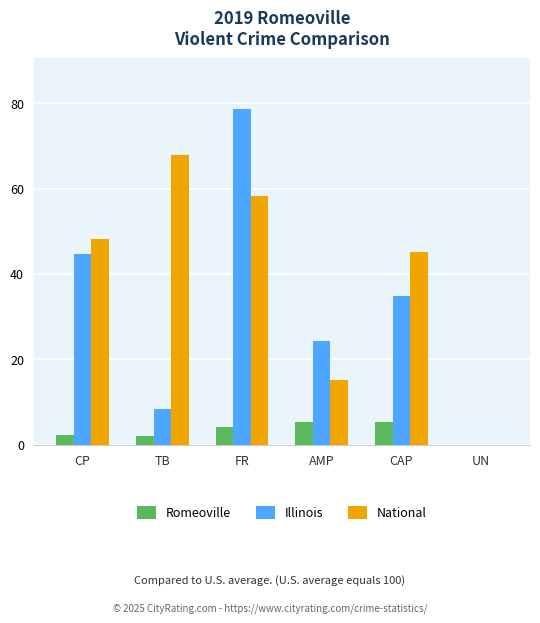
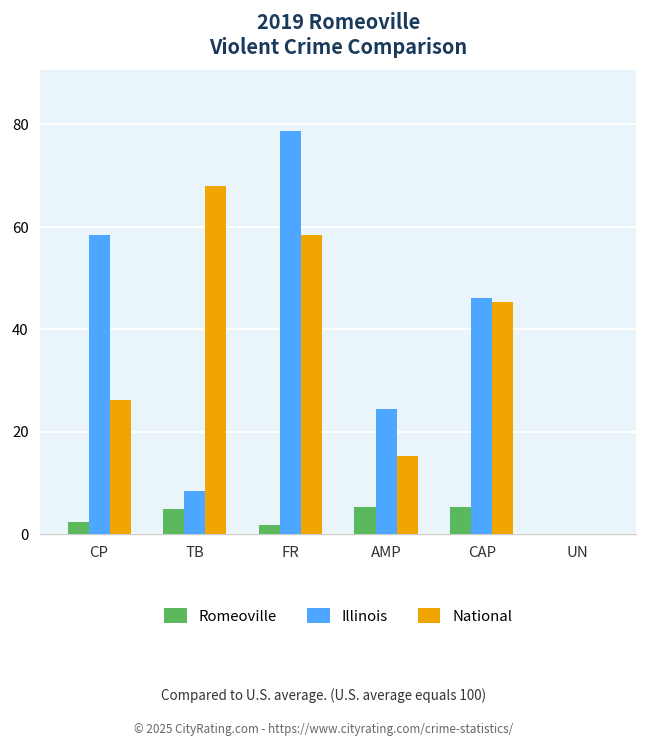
Illinois, CP: 45 -> 58
National, CP: 48 -> 26
Romeoville, TB: 2 -> 5
Romeoville, FR: 4 -> 2
Illinois, CAP: 35 -> 46
